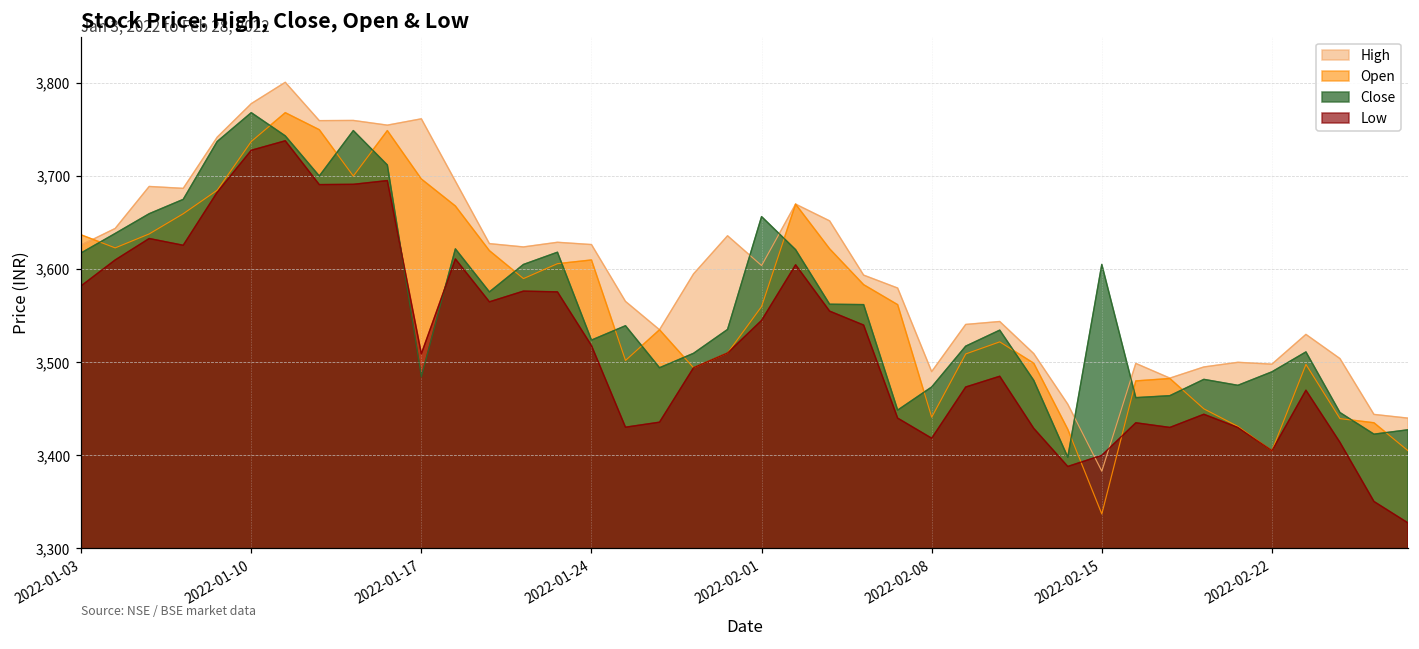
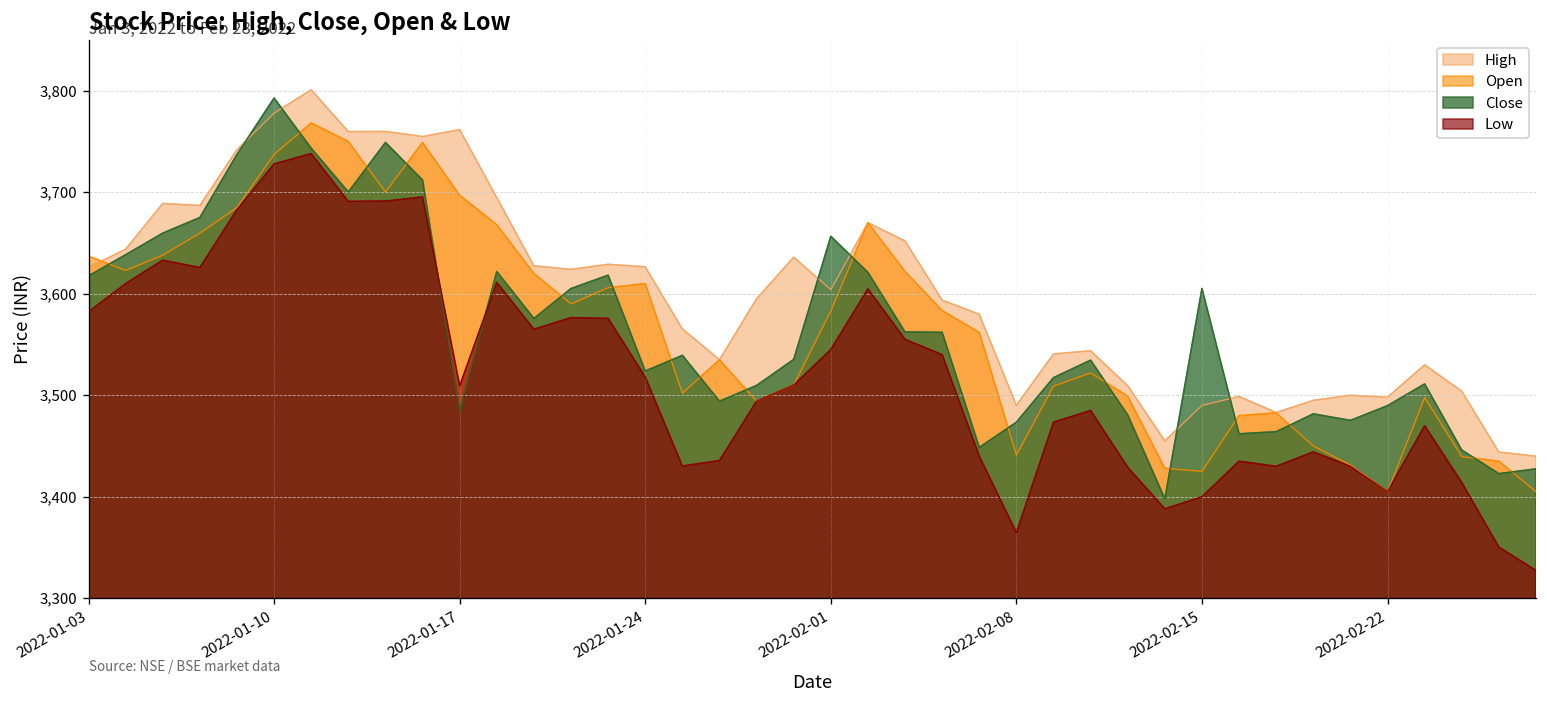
Close, 2022-01-10: 3,770 -> 3,790
Open, 2022-02-01: 3,560 -> 3,580
Low, 2022-02-08: 3,420 -> 3,360
High, 2022-02-15: 3,380 -> 3,490
Open, 2022-02-15: 3,340 -> 3,430
